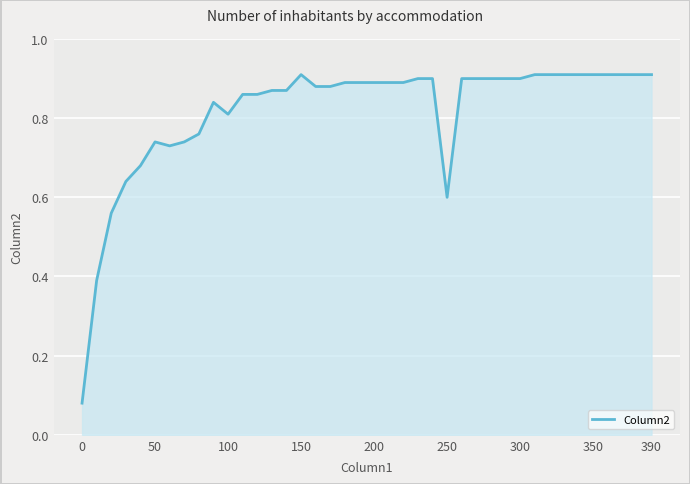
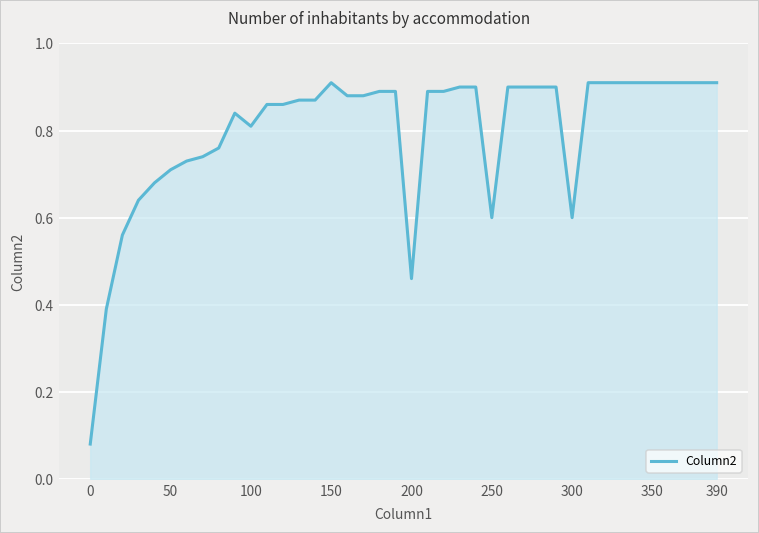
50: 0.74 -> 0.71
200: 0.89 -> 0.46
300: 0.9 -> 0.6
